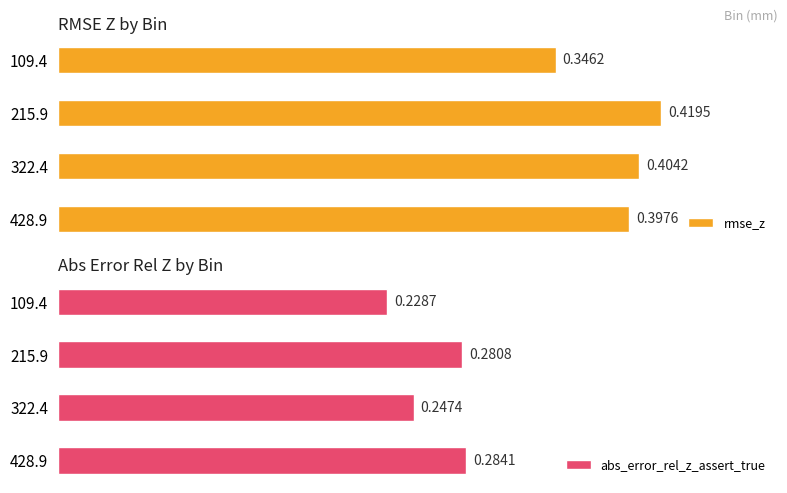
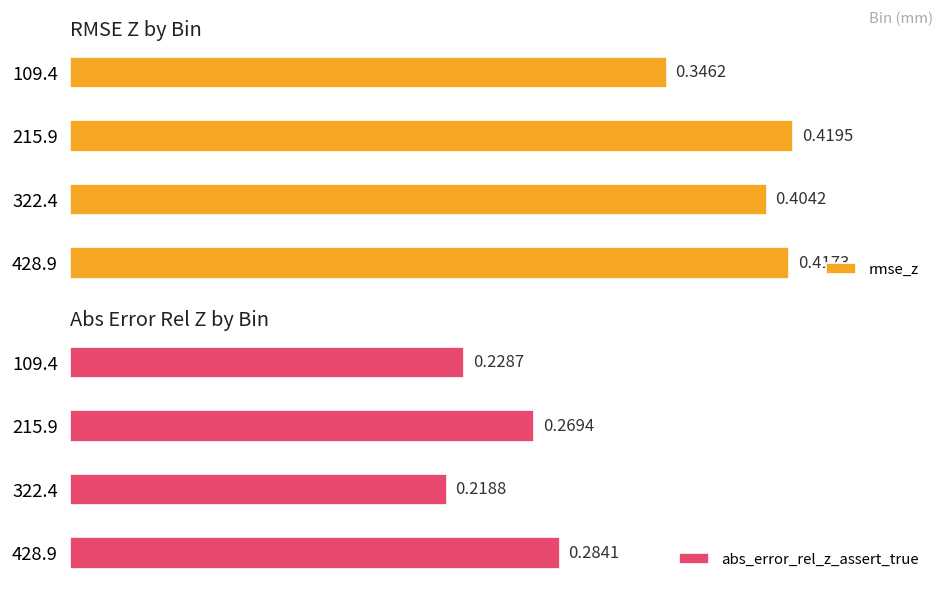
RMSE Z by Bin, 428.9: 0.3976 -> 0.4173
Abs Error Rel Z by Bin, 215.9: 0.2808 -> 0.2694
Abs Error Rel Z by Bin, 322.4: 0.2474 -> 0.2188
